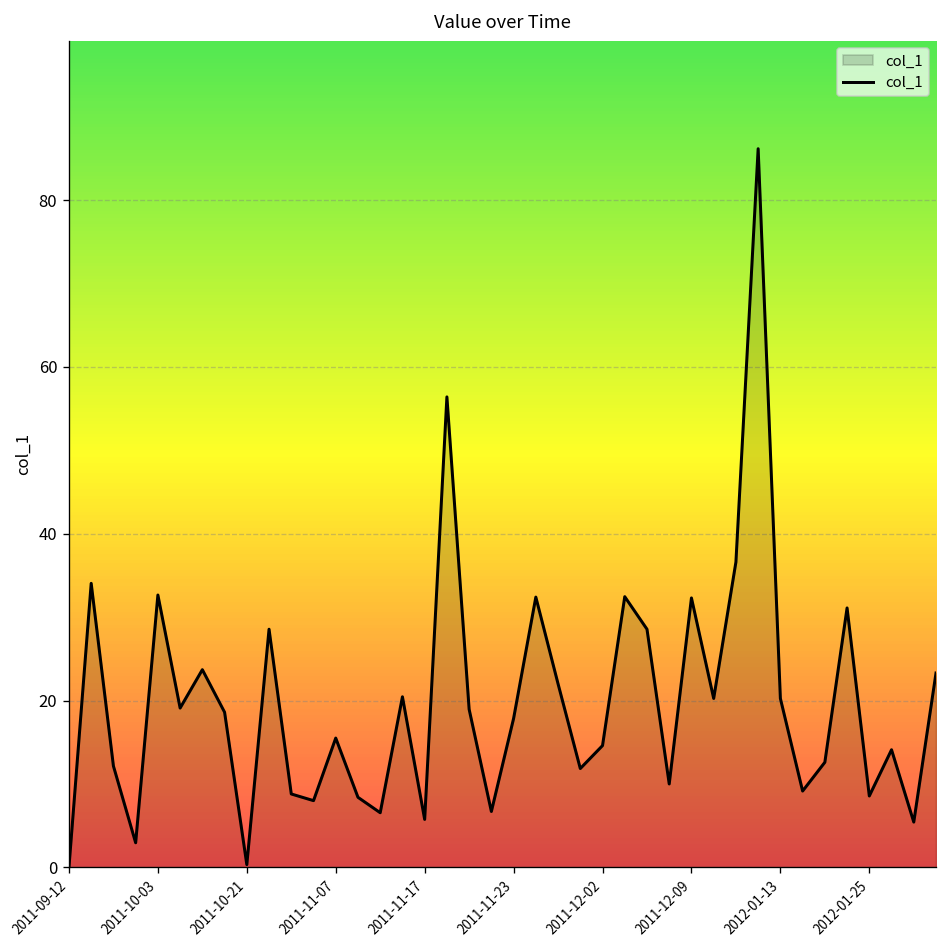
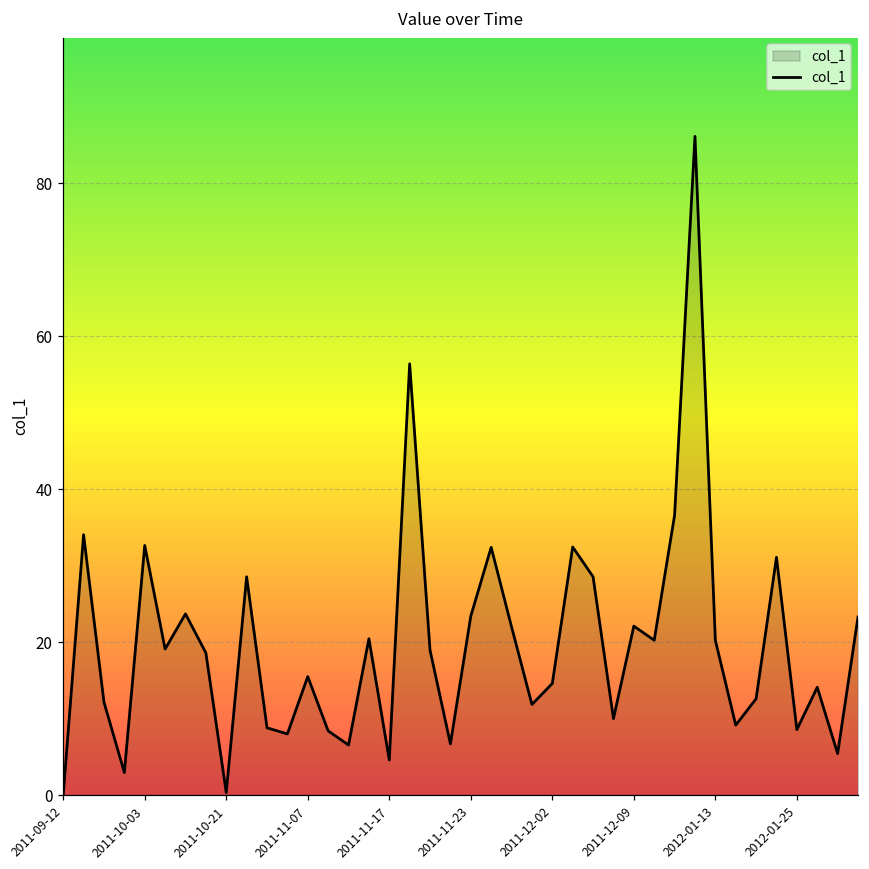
2011-11-17: 6 -> 5
2011-11-23: 18 -> 23
2011-12-09: 32 -> 22
